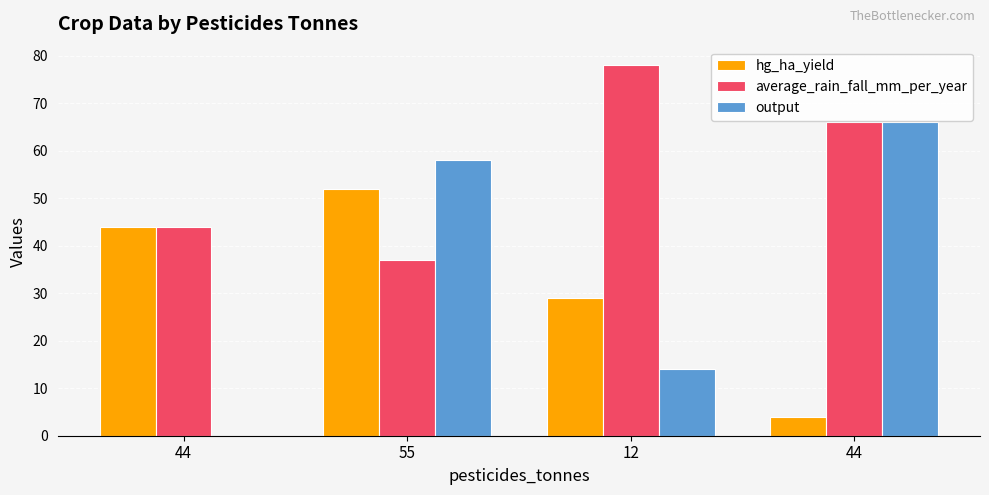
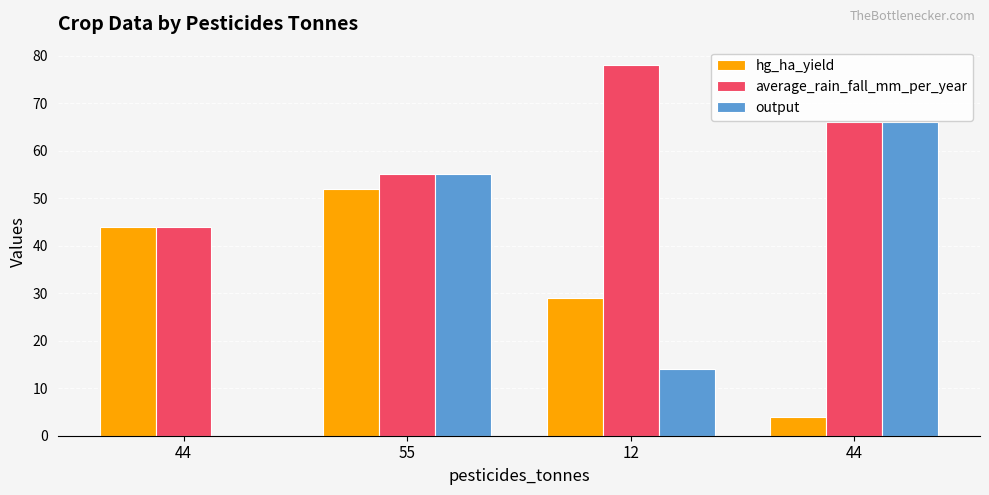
average_rain_fall_mm_per_year, 55: 37 -> 55
output, 55: 58 -> 55
